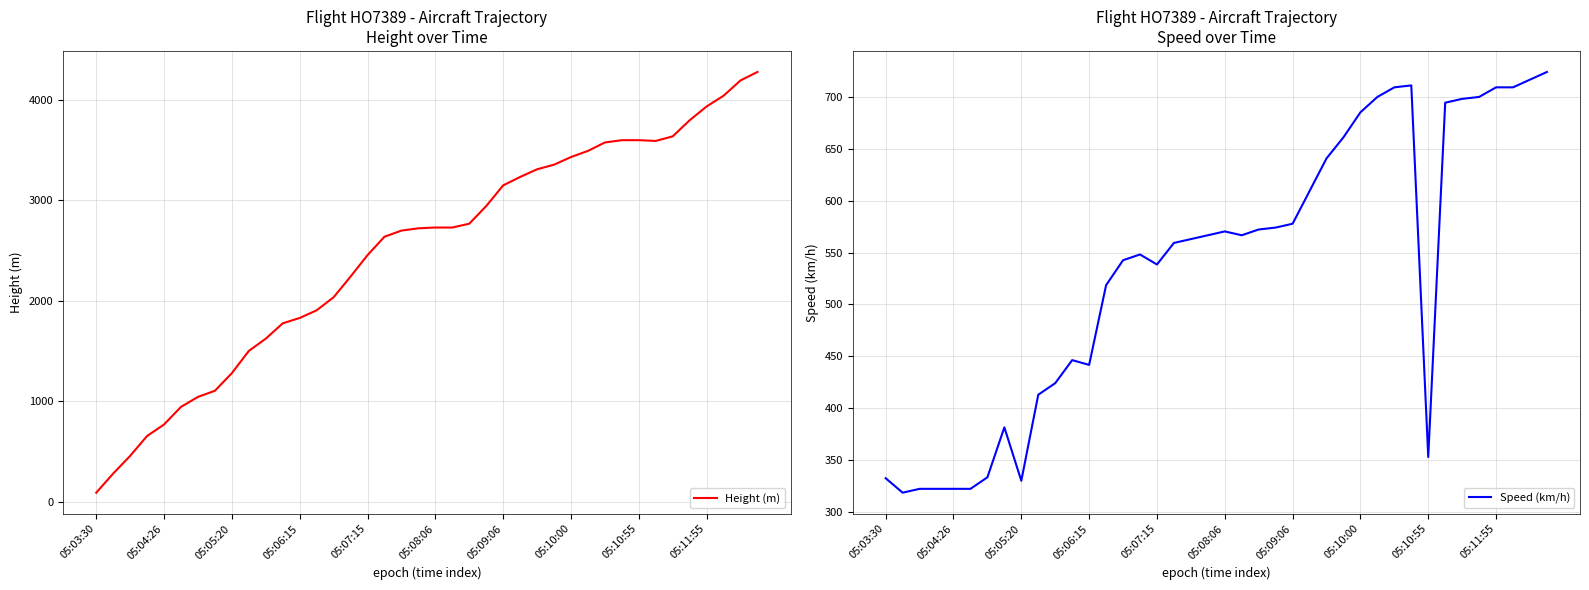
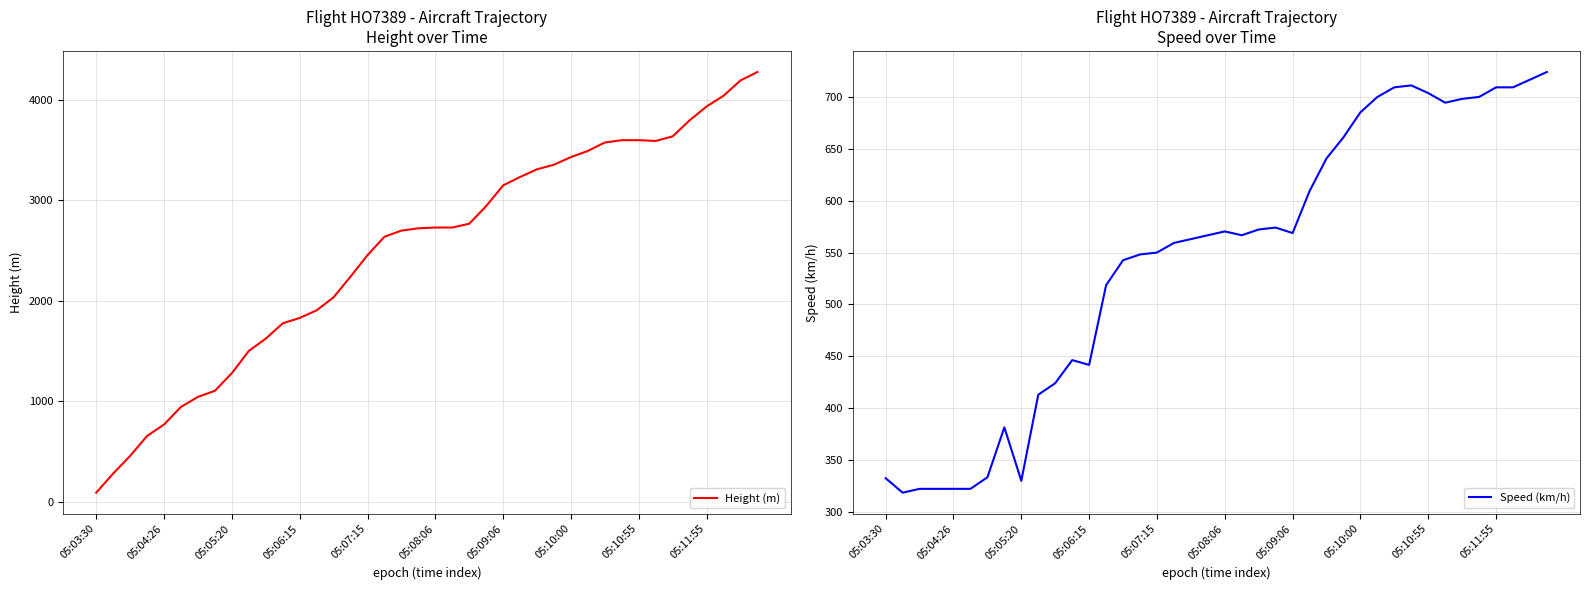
Flight HO7389 - Aircraft Trajectory Speed over Time, 05:07:15: 539 -> 550
Flight HO7389 - Aircraft Trajectory Speed over Time, 05:09:06: 578 -> 569
Flight HO7389 - Aircraft Trajectory Speed over Time, 05:10:55: 353 -> 704
